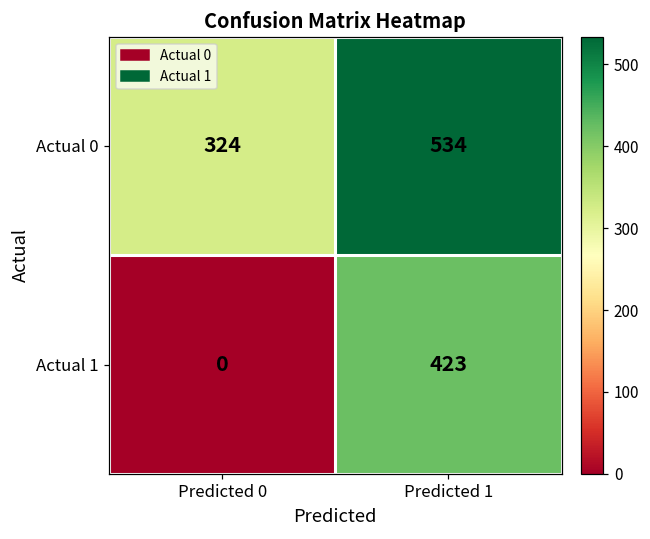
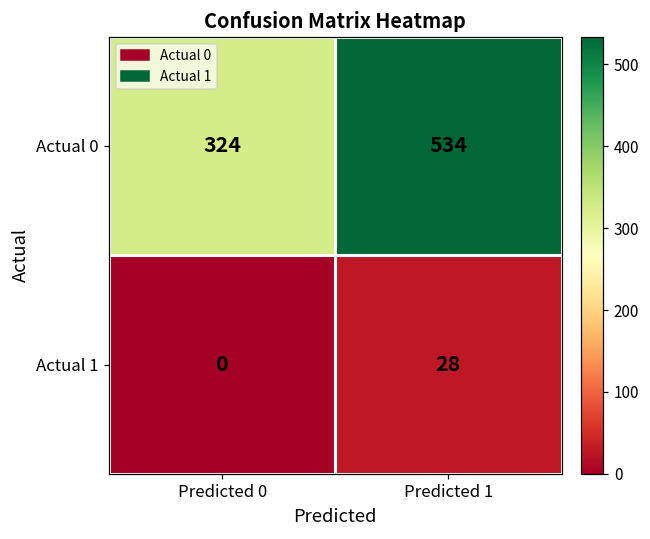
Actual 1, Predicted 1: 423 -> 28
